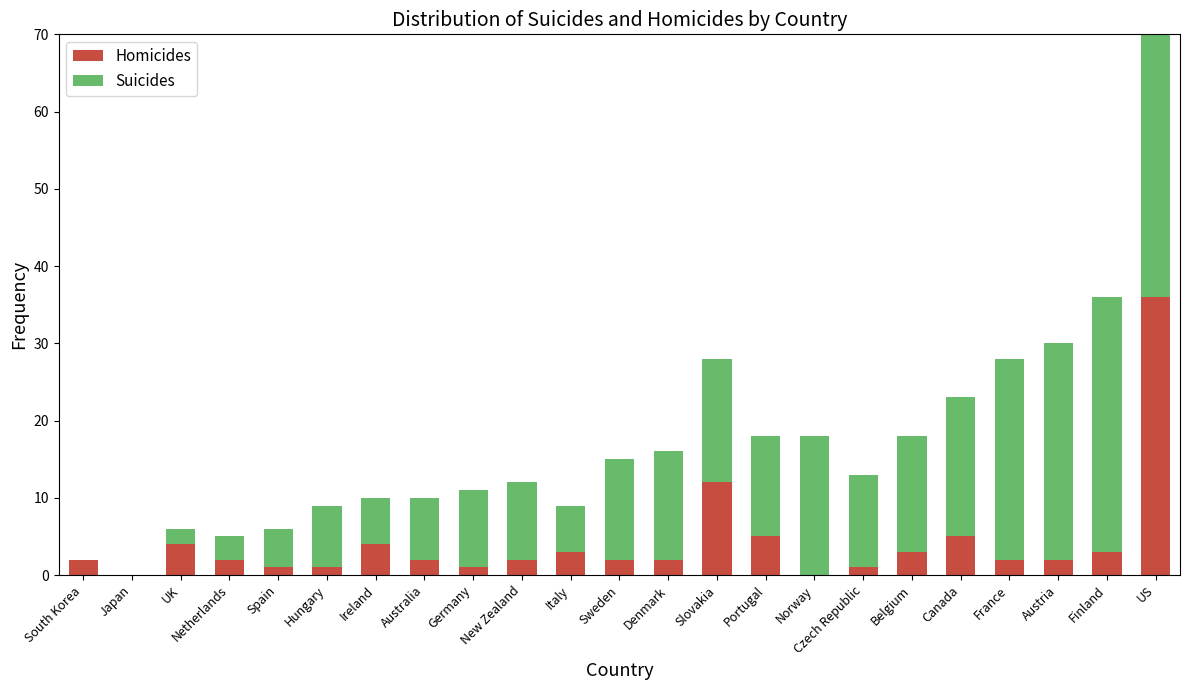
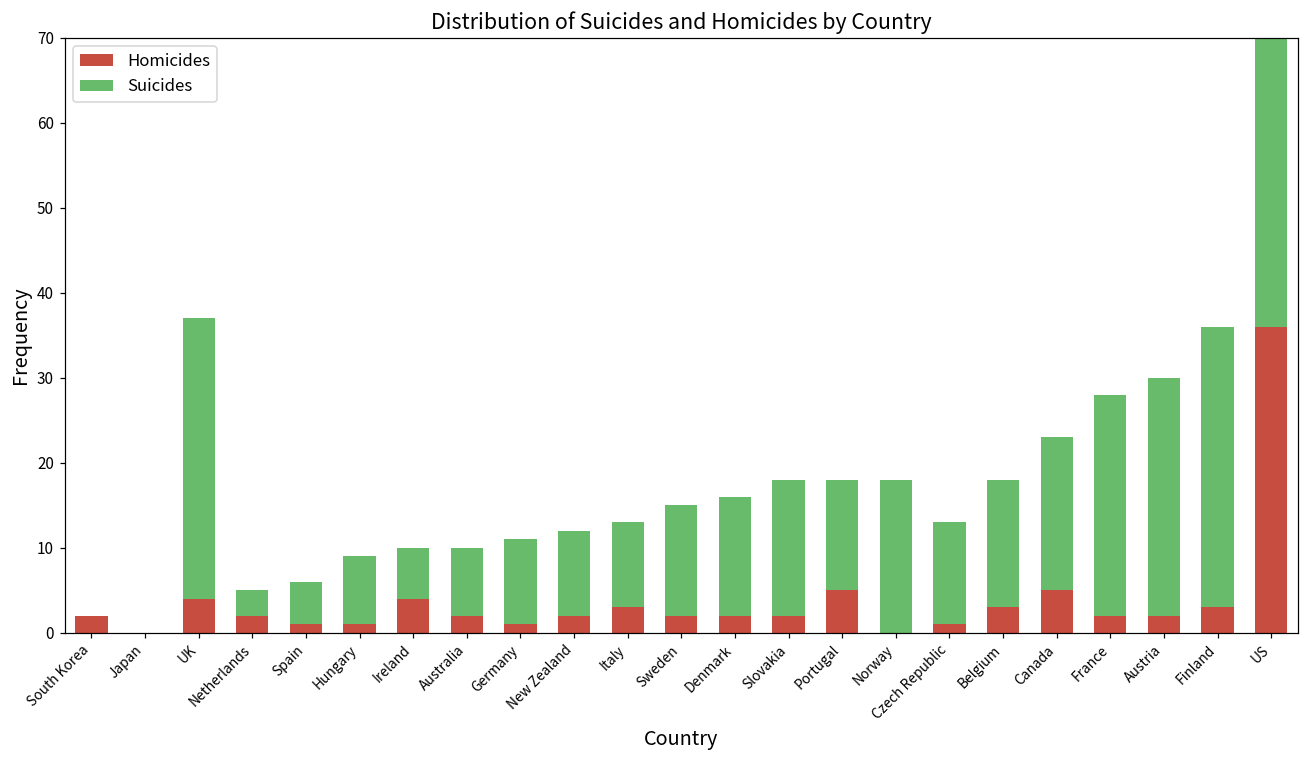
Suicides, UK: 2 -> 33
Suicides, Italy: 6 -> 10
Homicides, Slovakia: 12 -> 2
